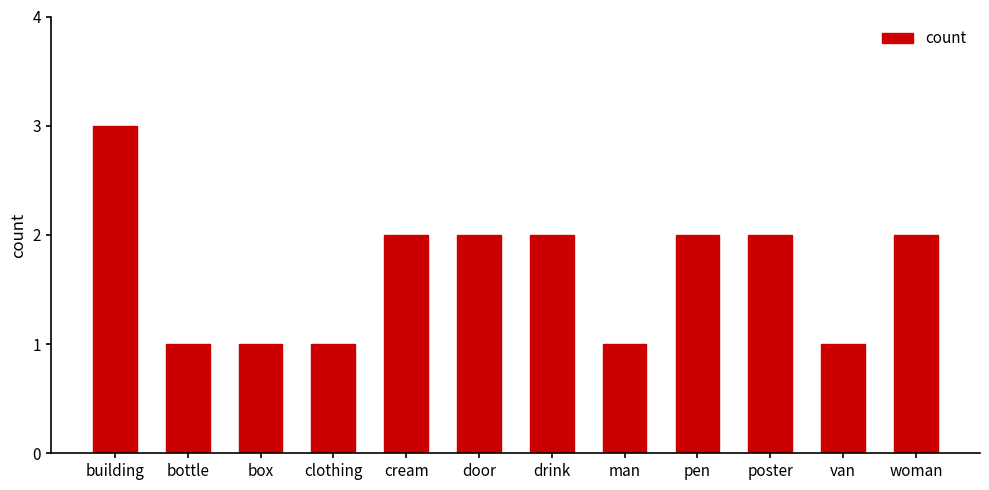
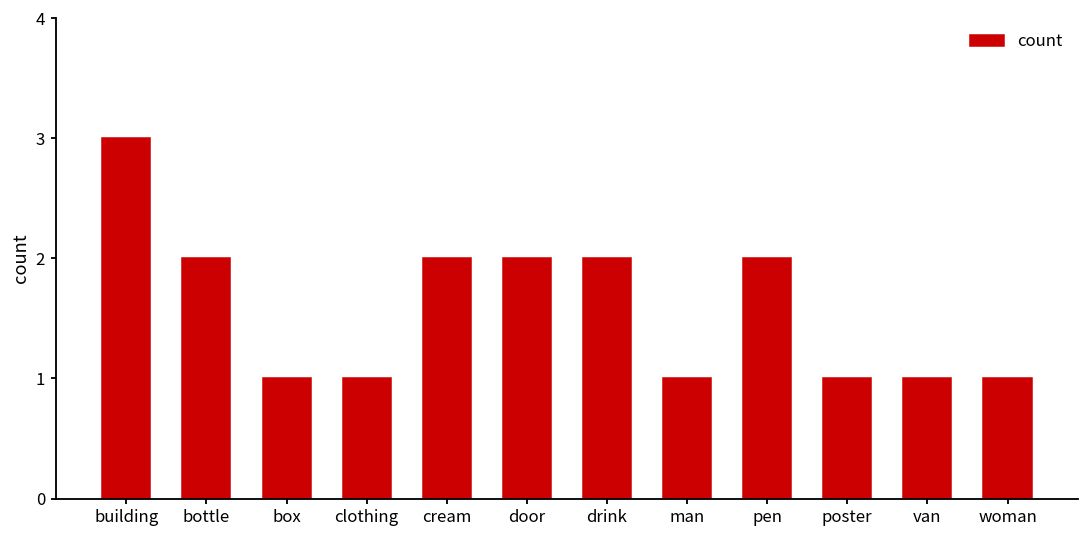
bottle: 1 -> 2
poster: 2 -> 1
woman: 2 -> 1
